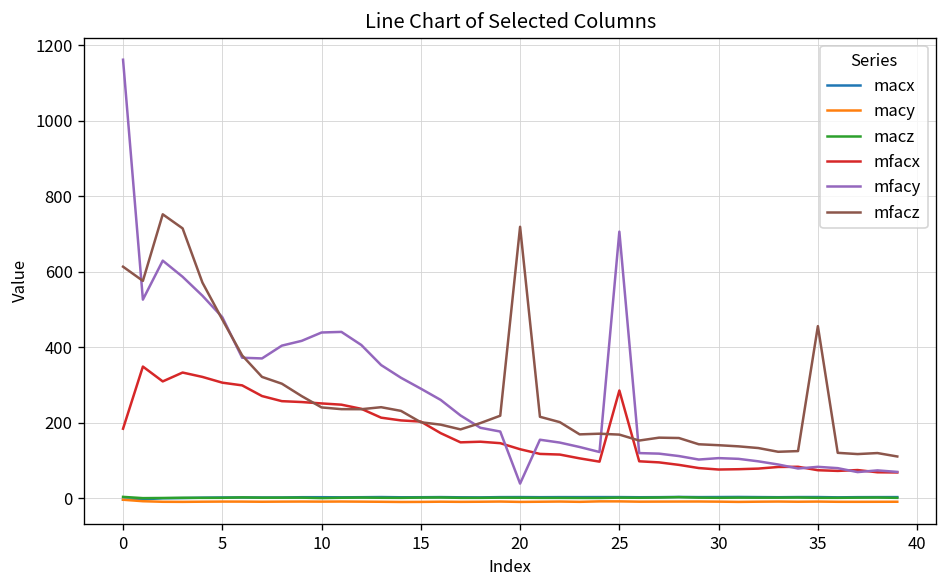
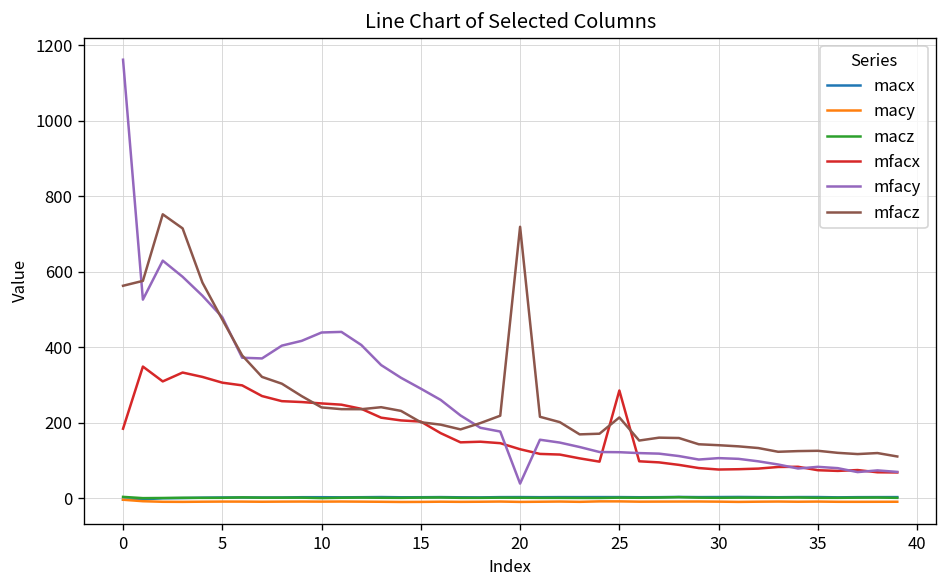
mfacz, 0: 610 -> 560
mfacy, 25: 710 -> 120
mfacz, 25: 170 -> 210
mfacz, 35: 460 -> 130
